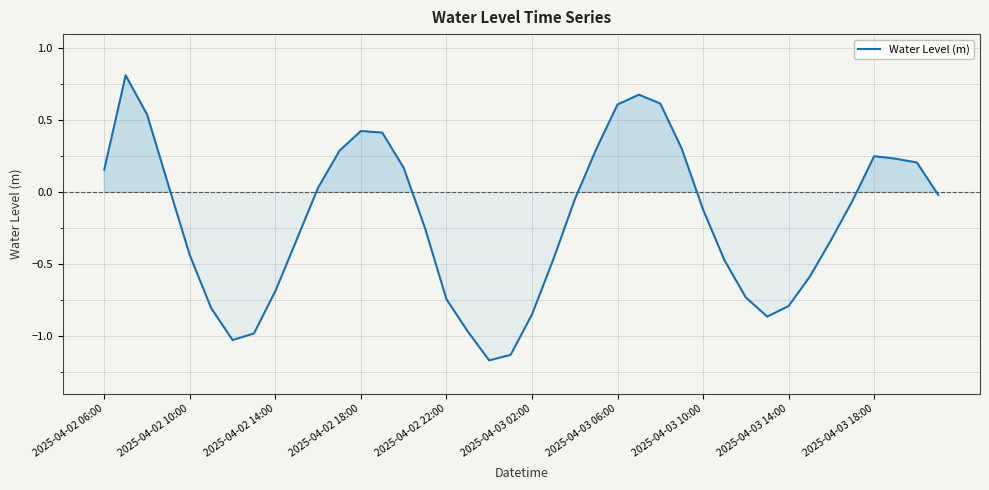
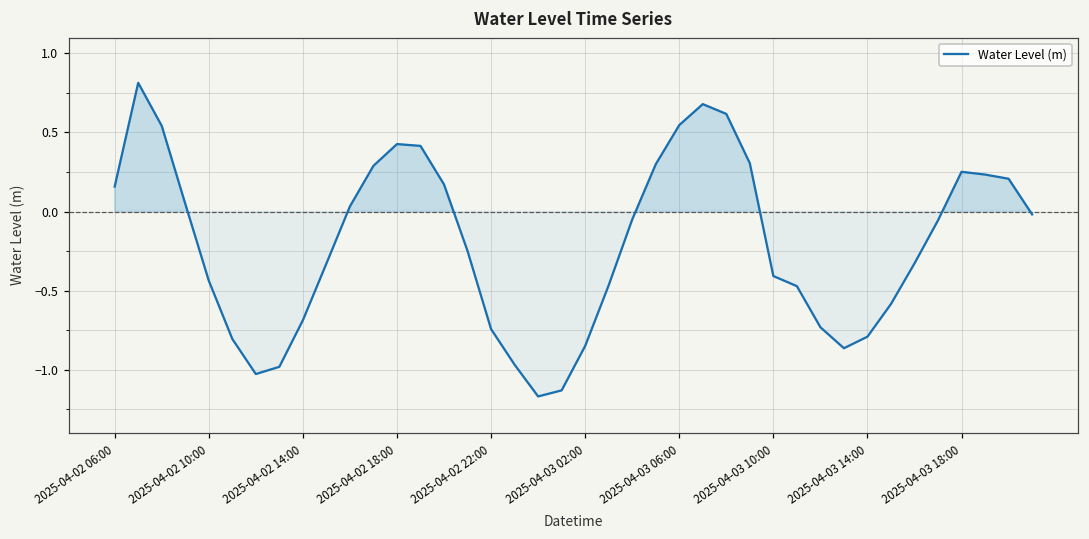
2025-04-03 06:00: 0.61 -> 0.55
2025-04-03 10:00: -0.12 -> -0.41
